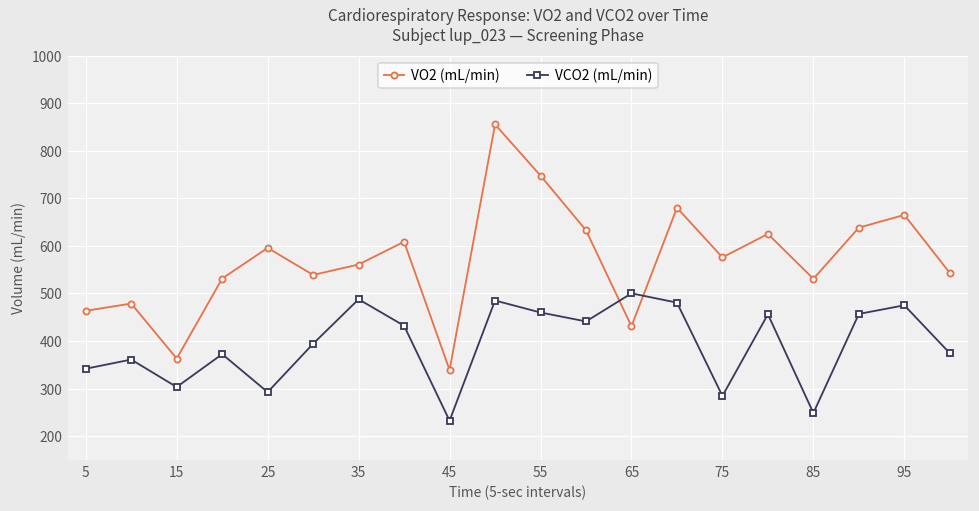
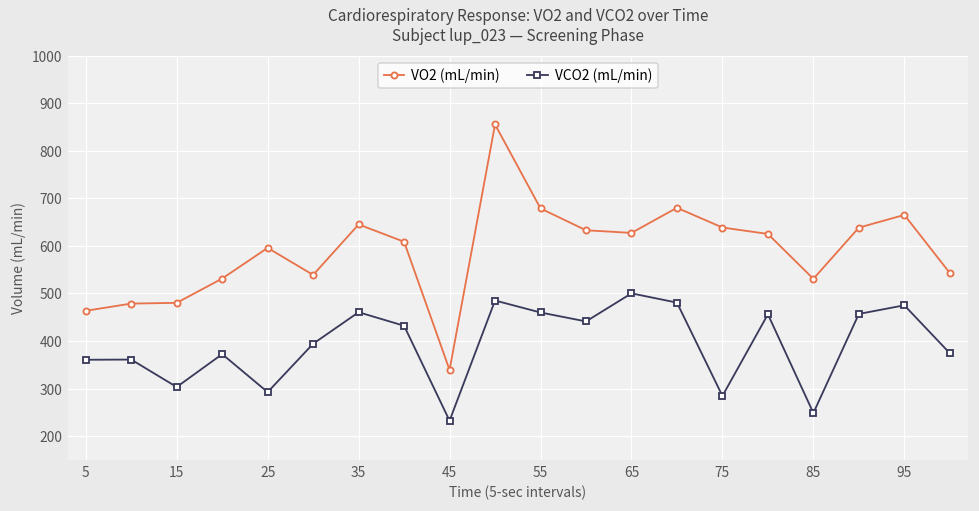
VCO2 (mL/min), 5: 340 -> 360
VO2 (mL/min), 15: 360 -> 480
VO2 (mL/min), 35: 560 -> 650
VCO2 (mL/min), 35: 490 -> 460
VO2 (mL/min), 55: 750 -> 680
VO2 (mL/min), 65: 430 -> 630
VO2 (mL/min), 75: 580 -> 640
